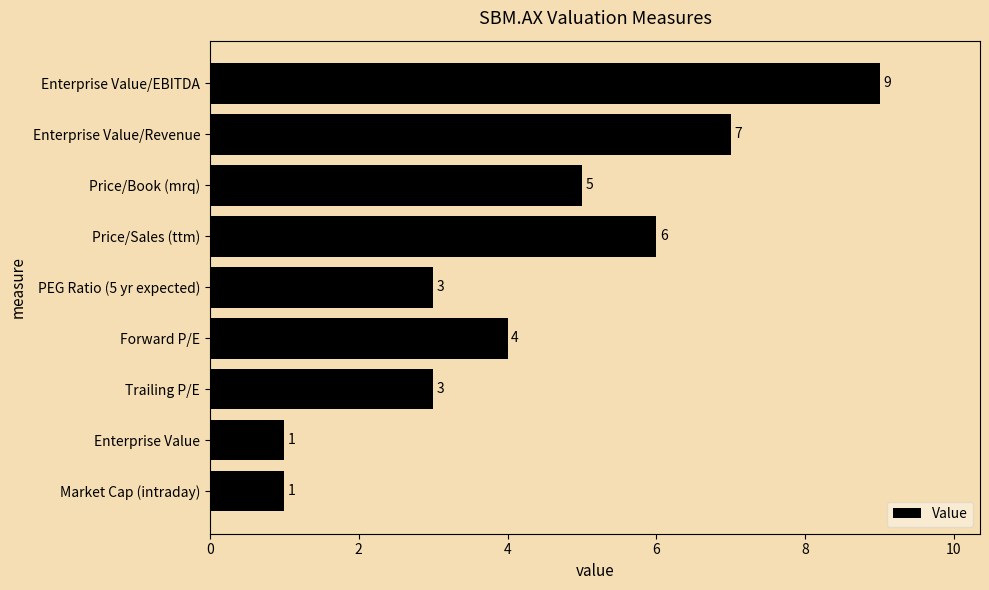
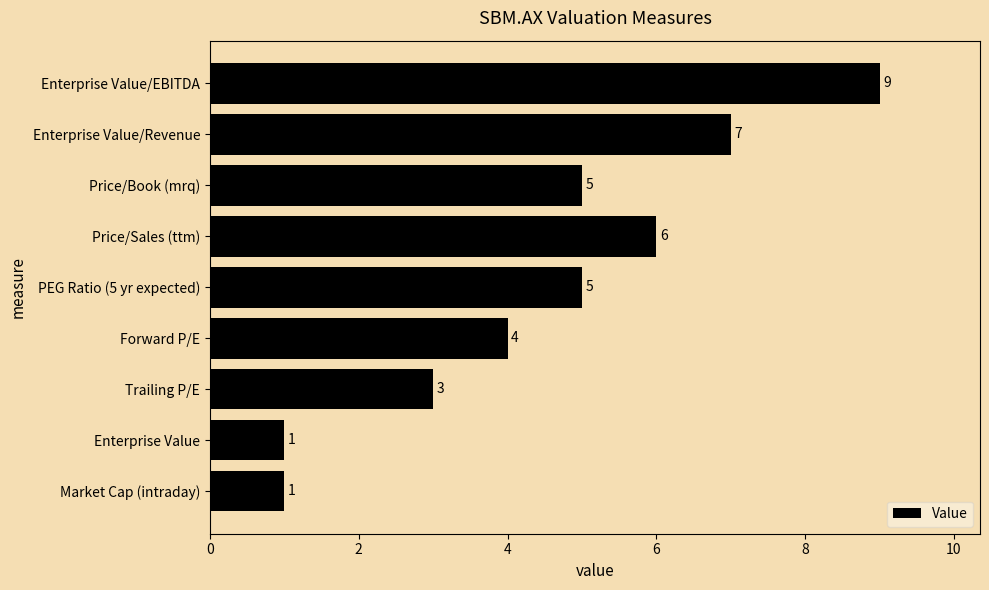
PEG Ratio (5 yr expected): 3 -> 5
